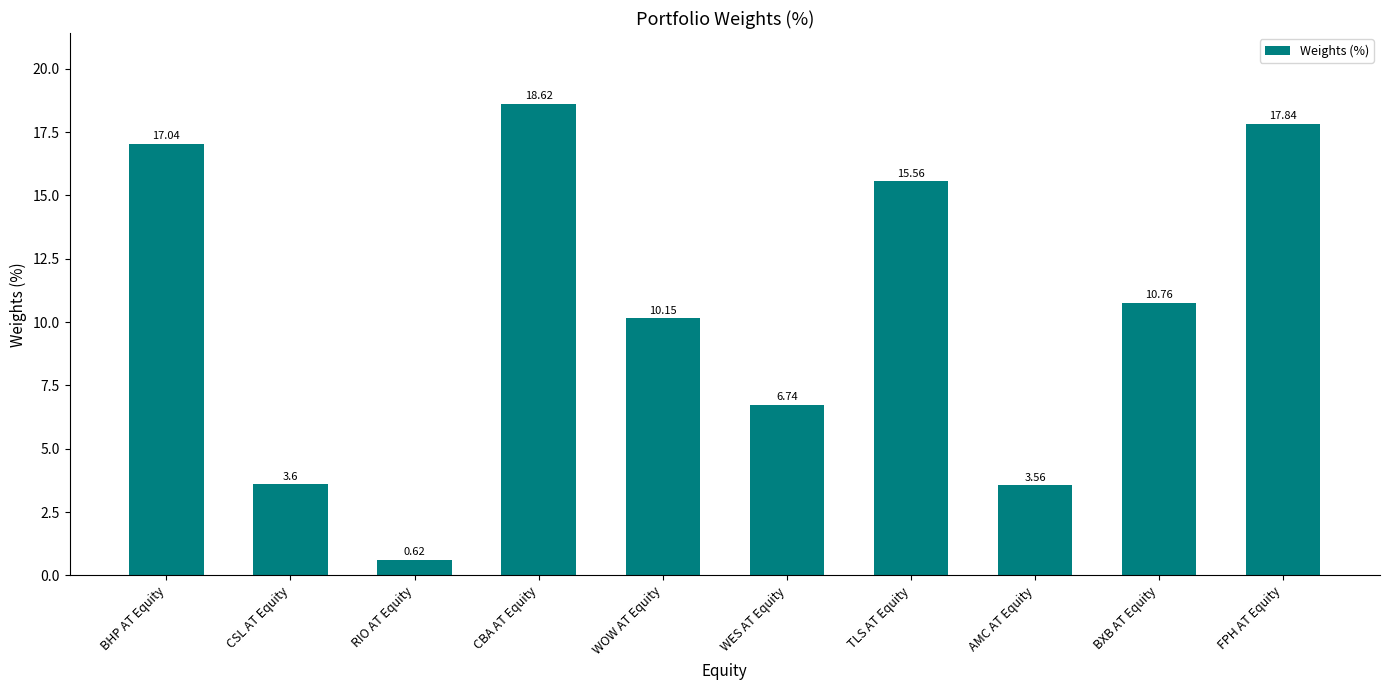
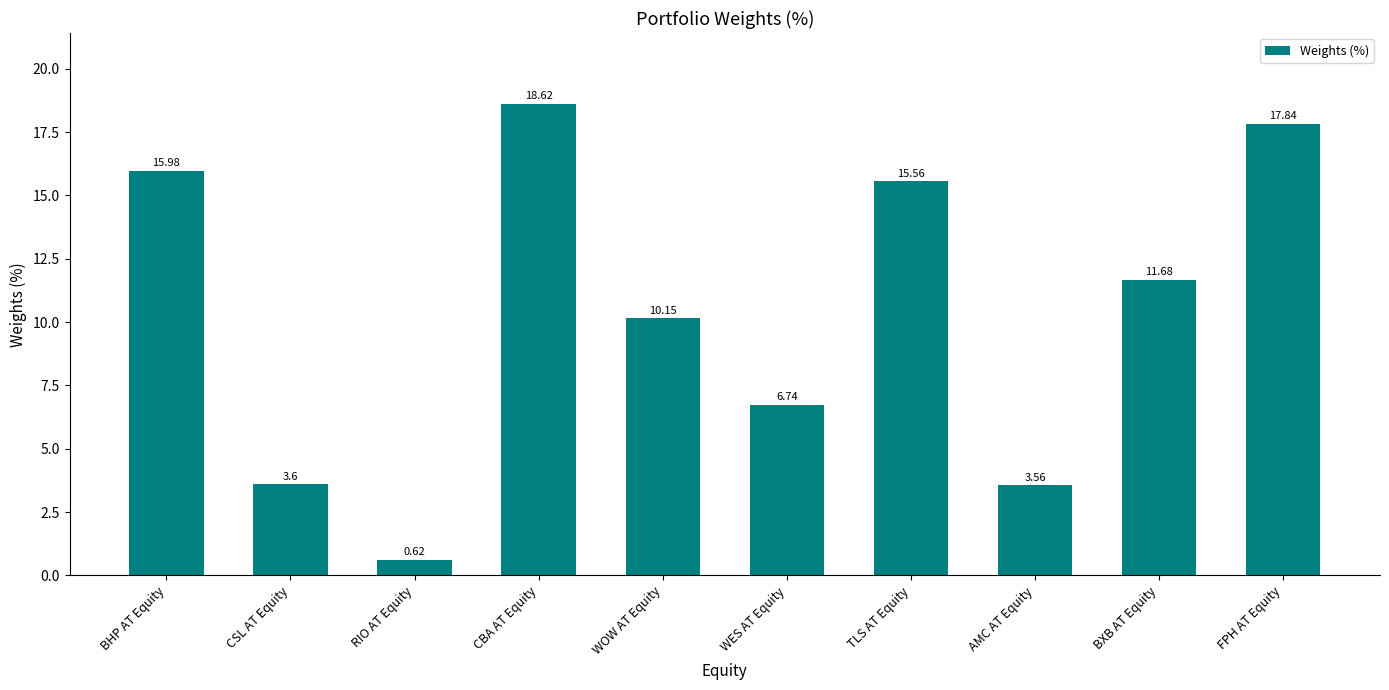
BHP AT Equity: 17.04 -> 15.98
BXB AT Equity: 10.76 -> 11.68
